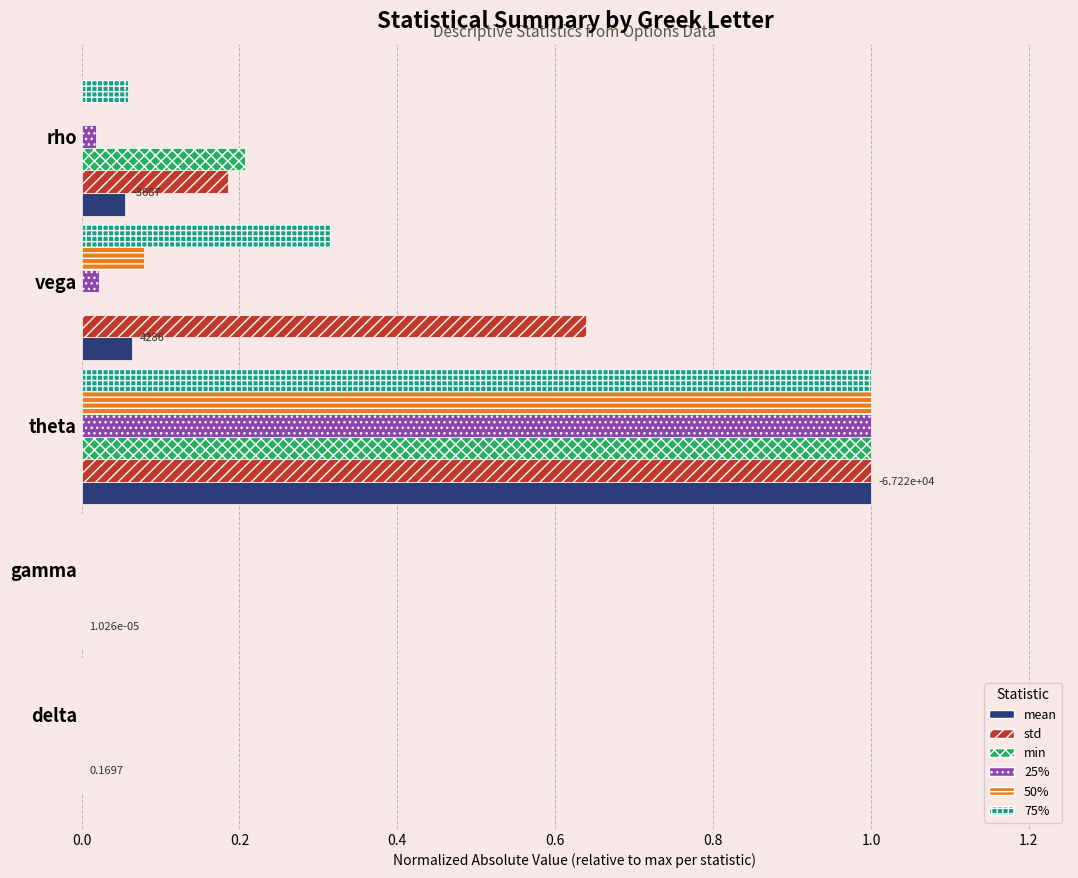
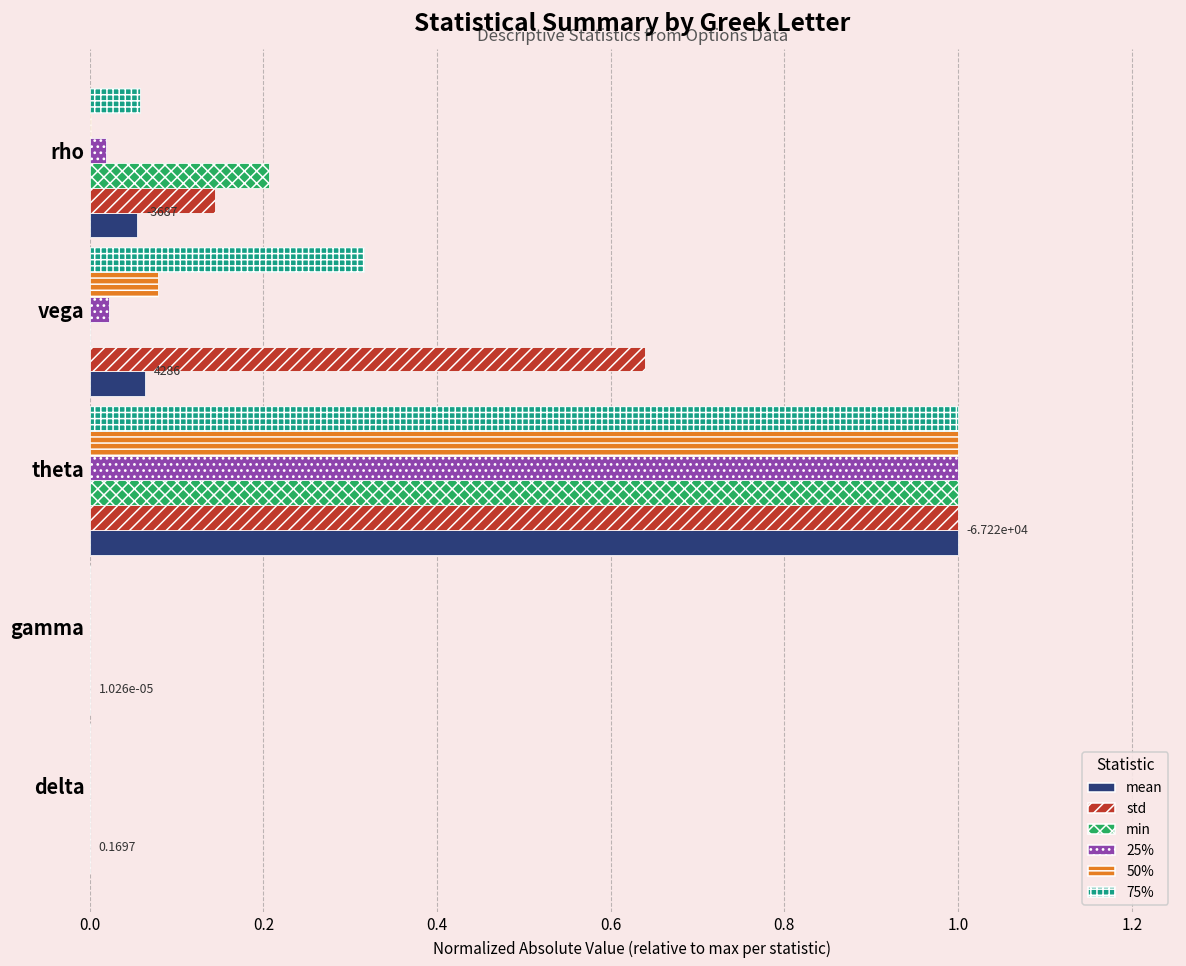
std, rho: 0.18 -> 0.14
